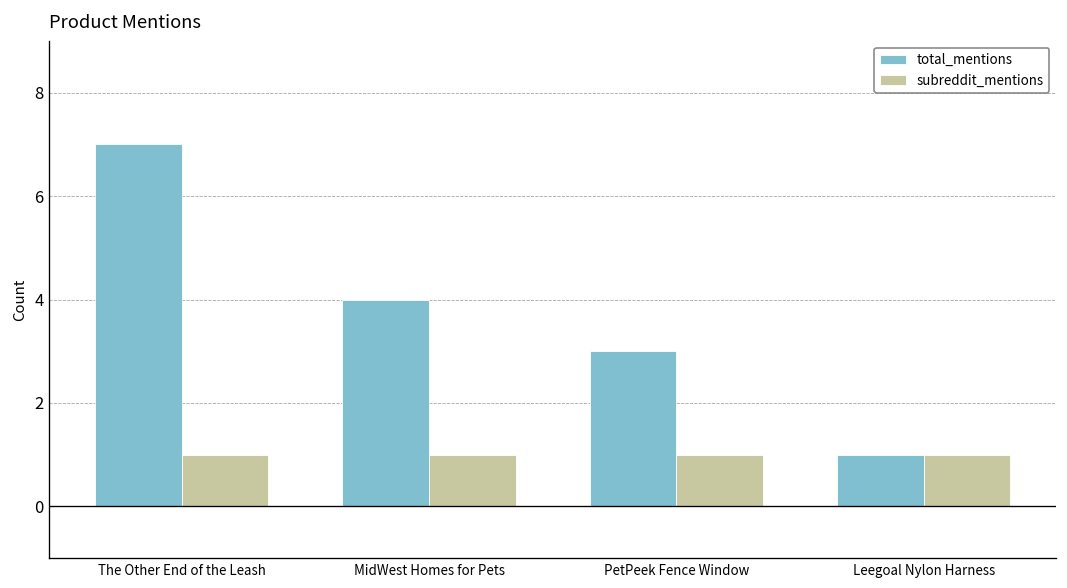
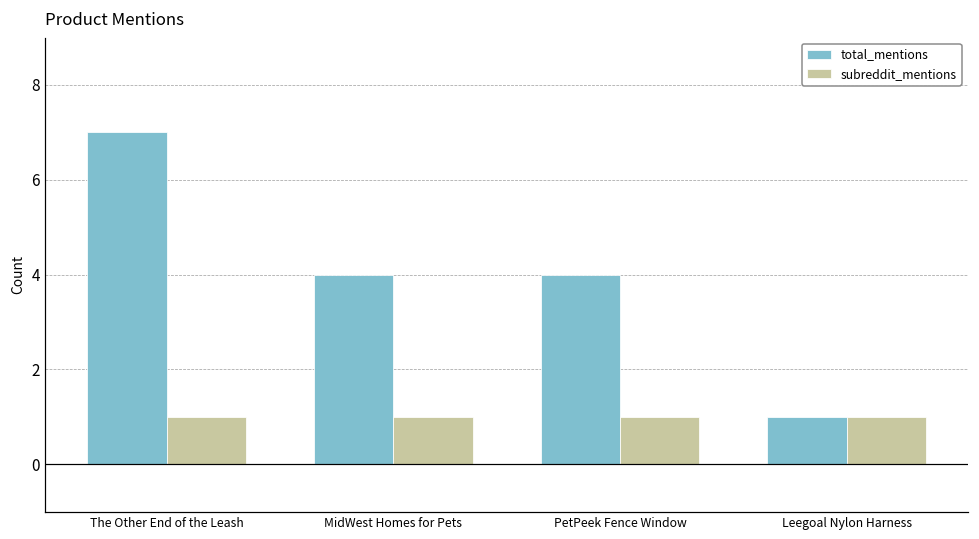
total_mentions, PetPeek Fence Window: 3 -> 4
